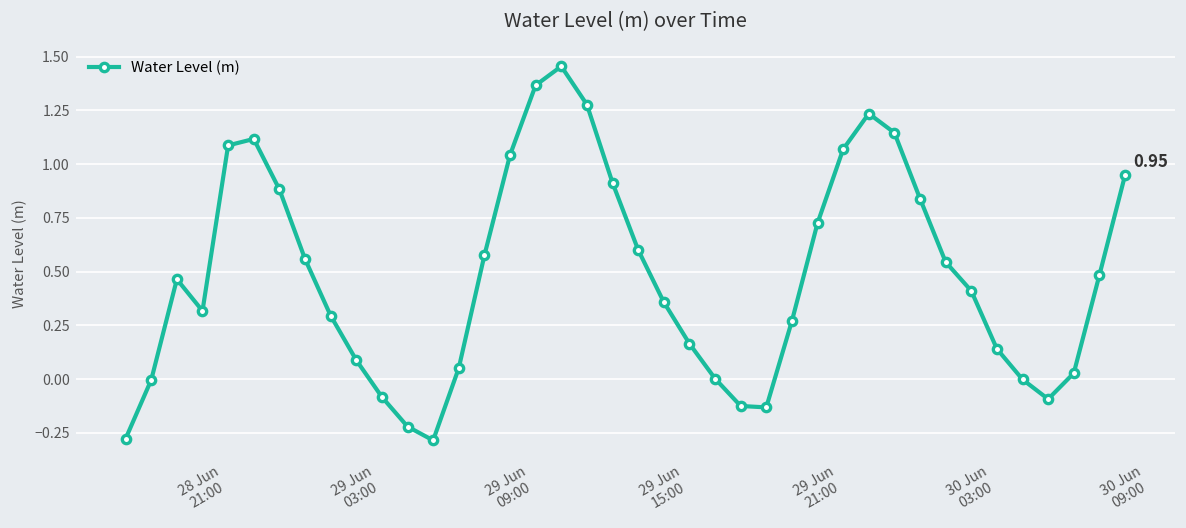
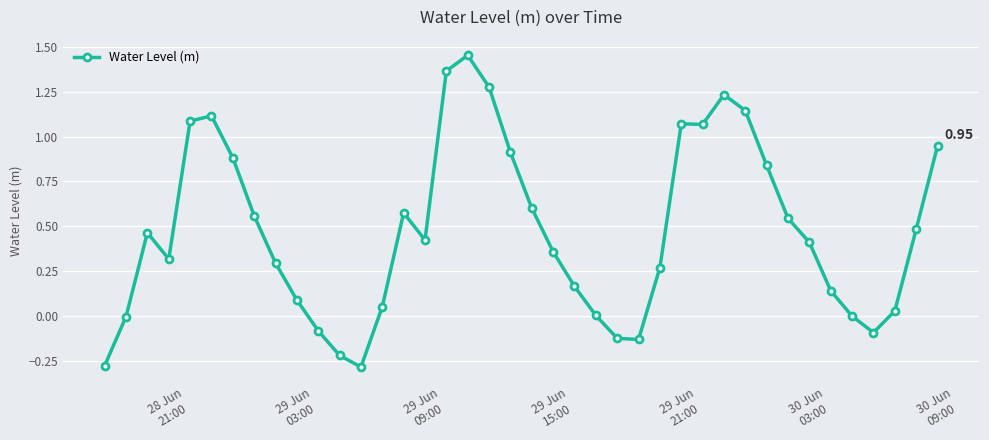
29 Jun 09:00: 1.04 -> 0.42
29 Jun 21:00: 0.72 -> 1.07
